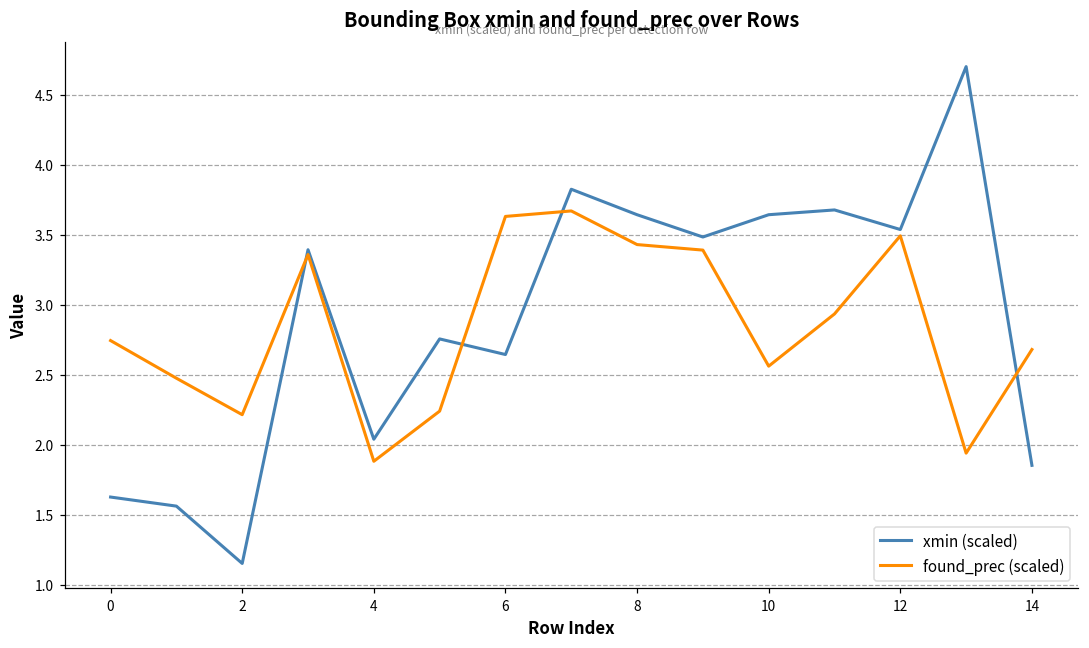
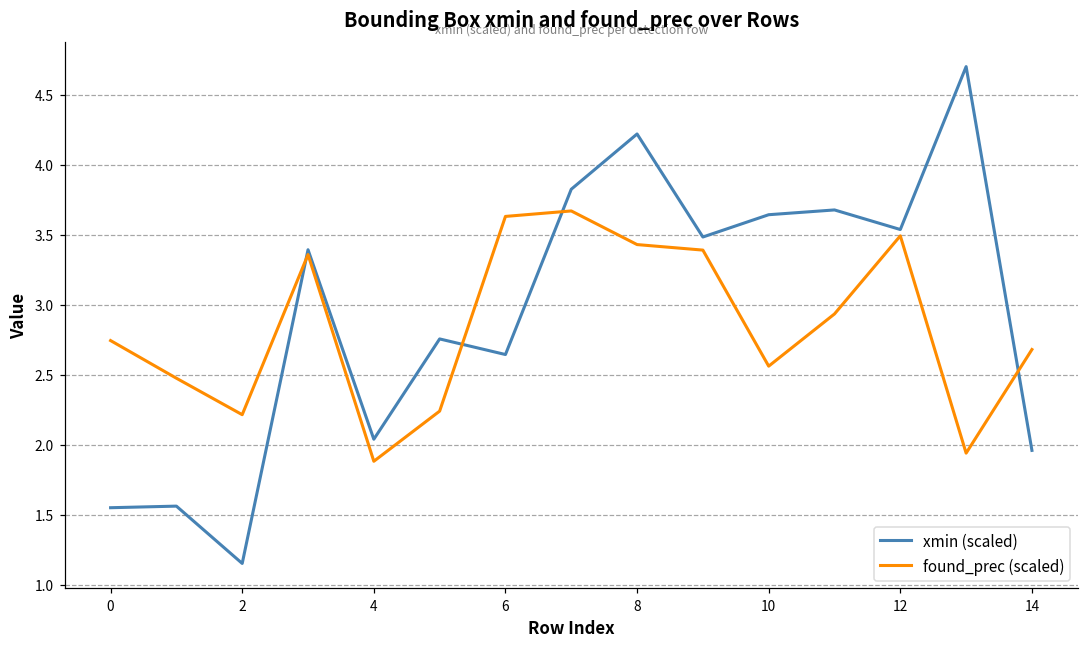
xmin (scaled), 0: 1.63 -> 1.55
xmin (scaled), 8: 3.64 -> 4.22
xmin (scaled), 14: 1.85 -> 1.96
